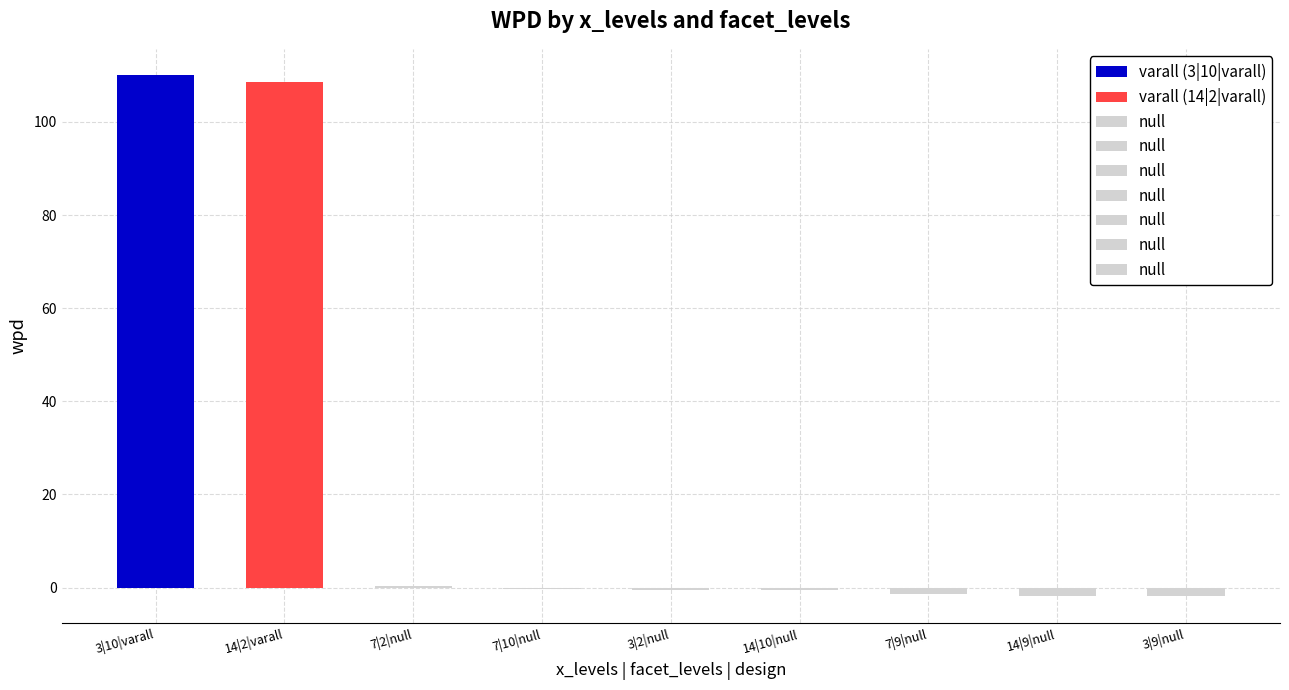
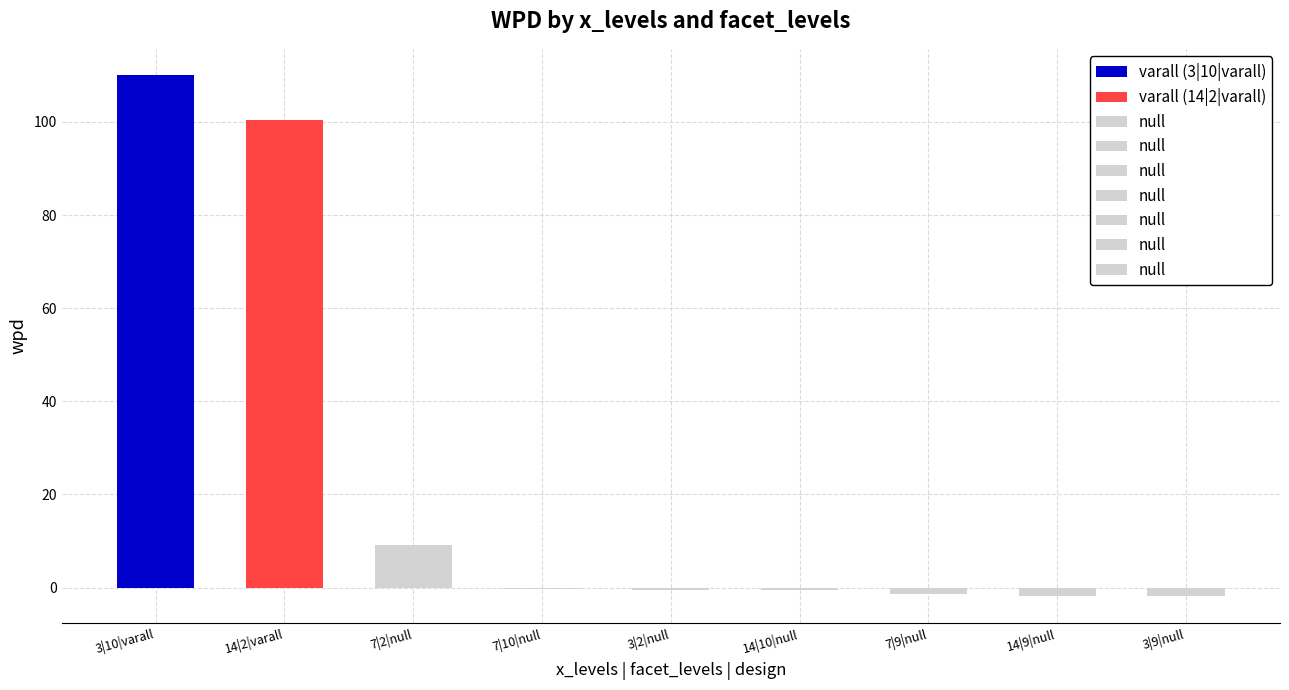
14|2|varall: 109 -> 100
7|2|null: 0 -> 9
